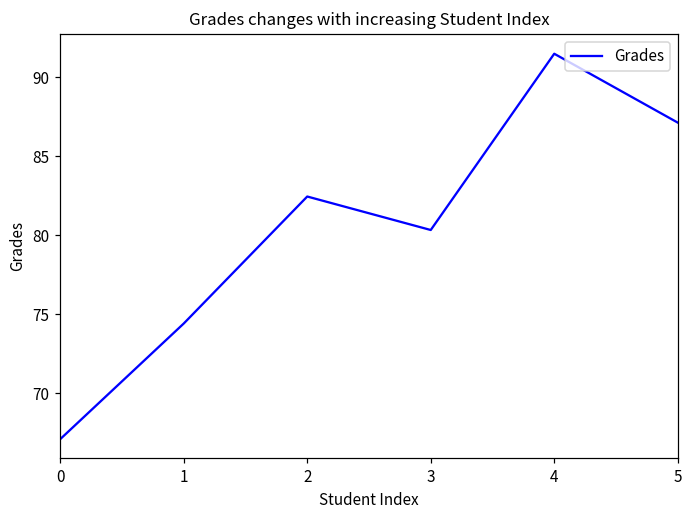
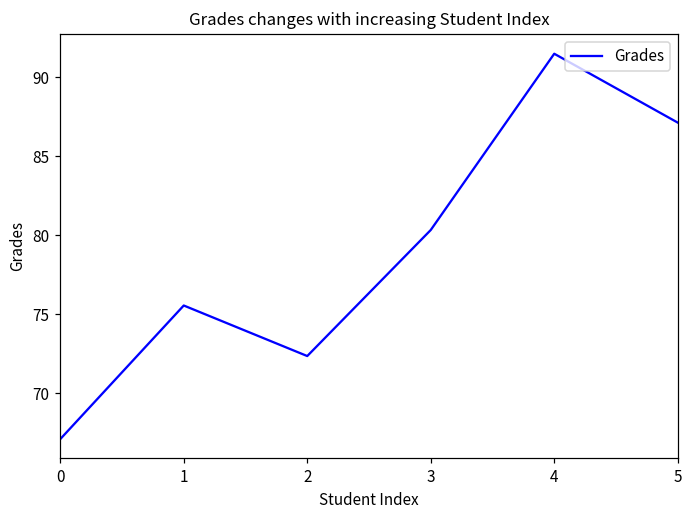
1: 74.4 -> 75.5
2: 82.4 -> 72.3
